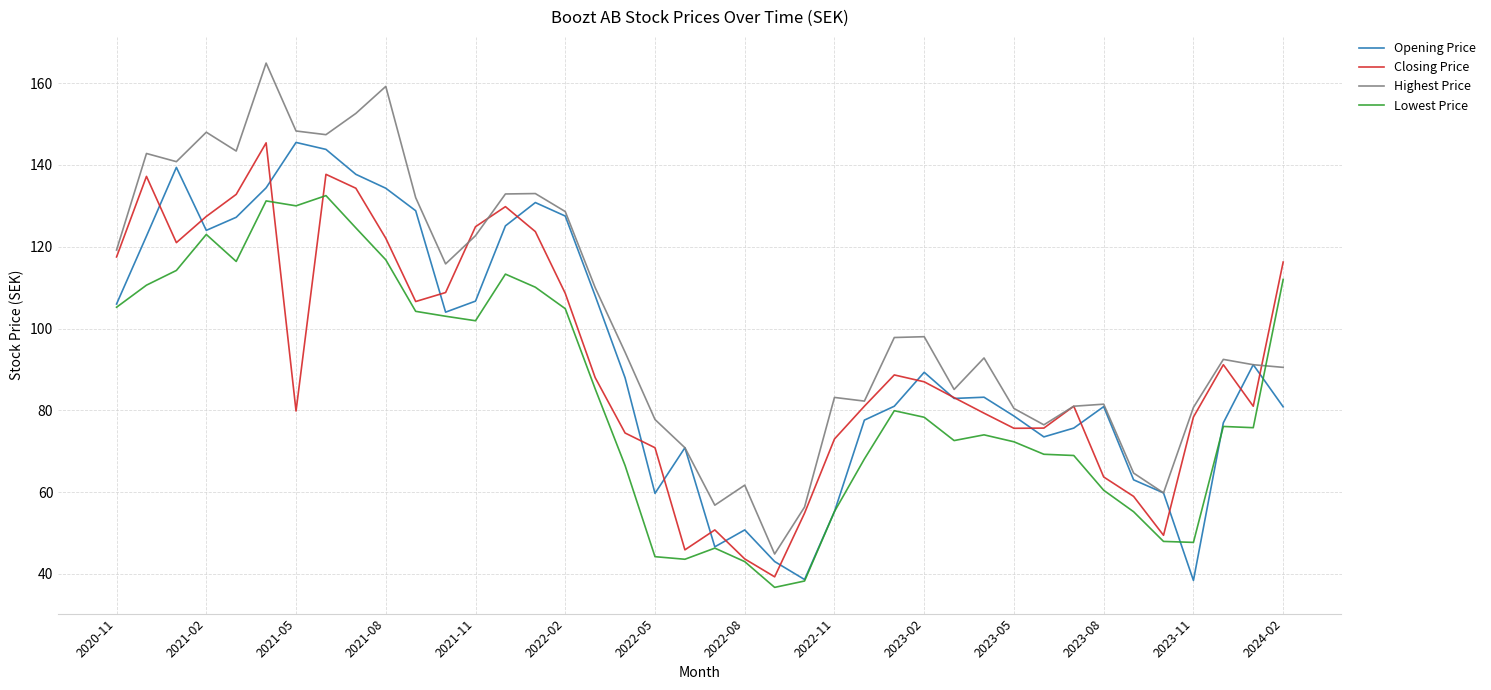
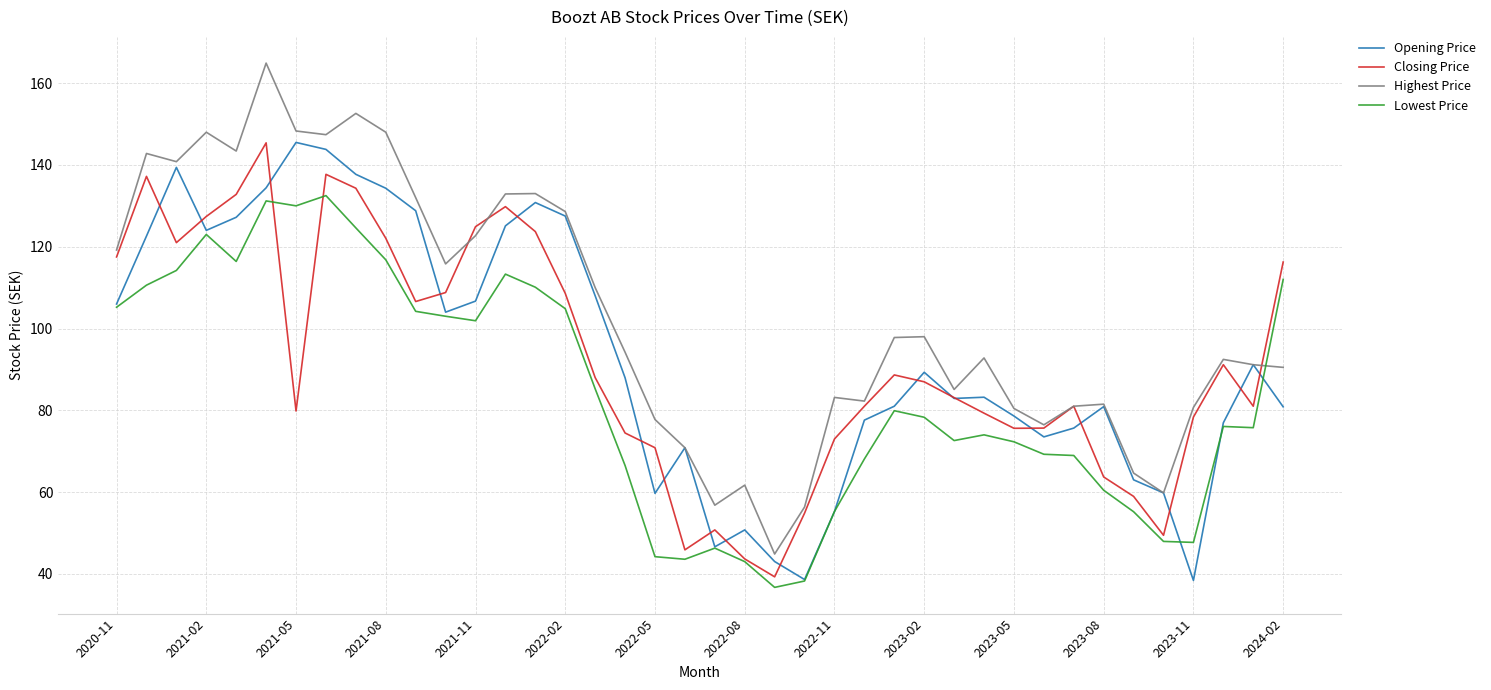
Highest Price, 2021-08: 159 -> 148
